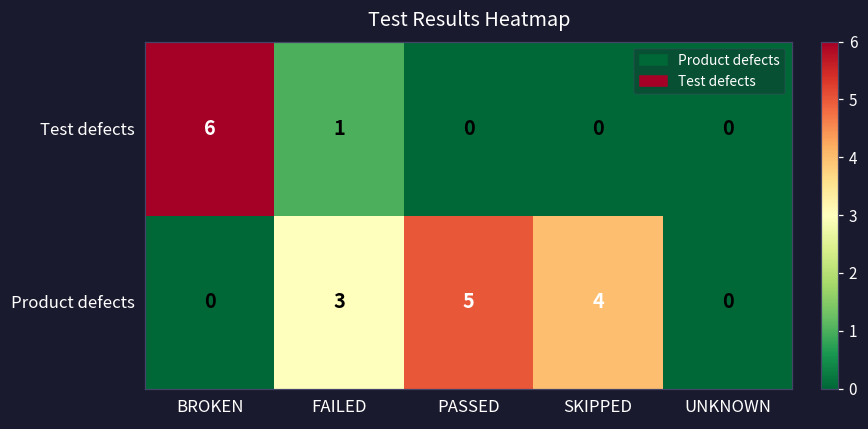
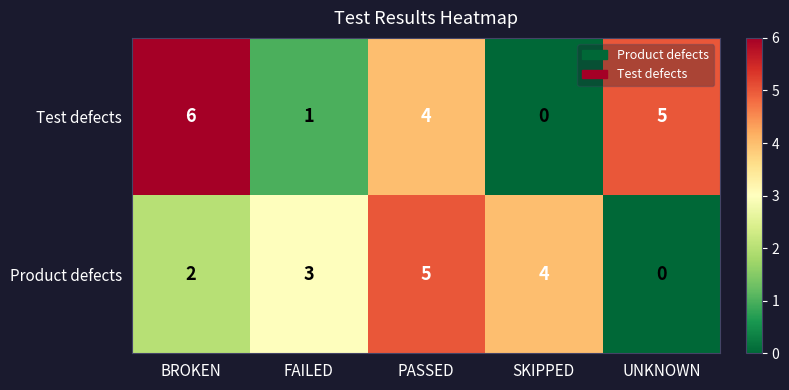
Test defects, PASSED: 0 -> 4
Test defects, UNKNOWN: 0 -> 5
Product defects, BROKEN: 0 -> 2
